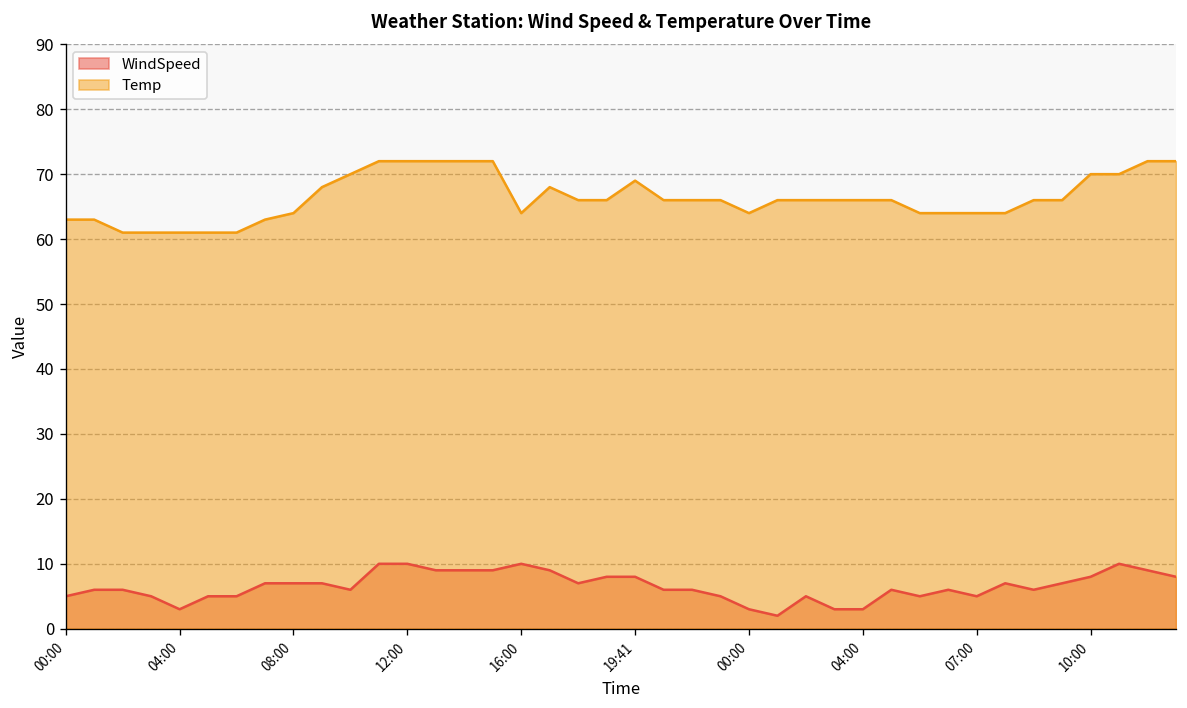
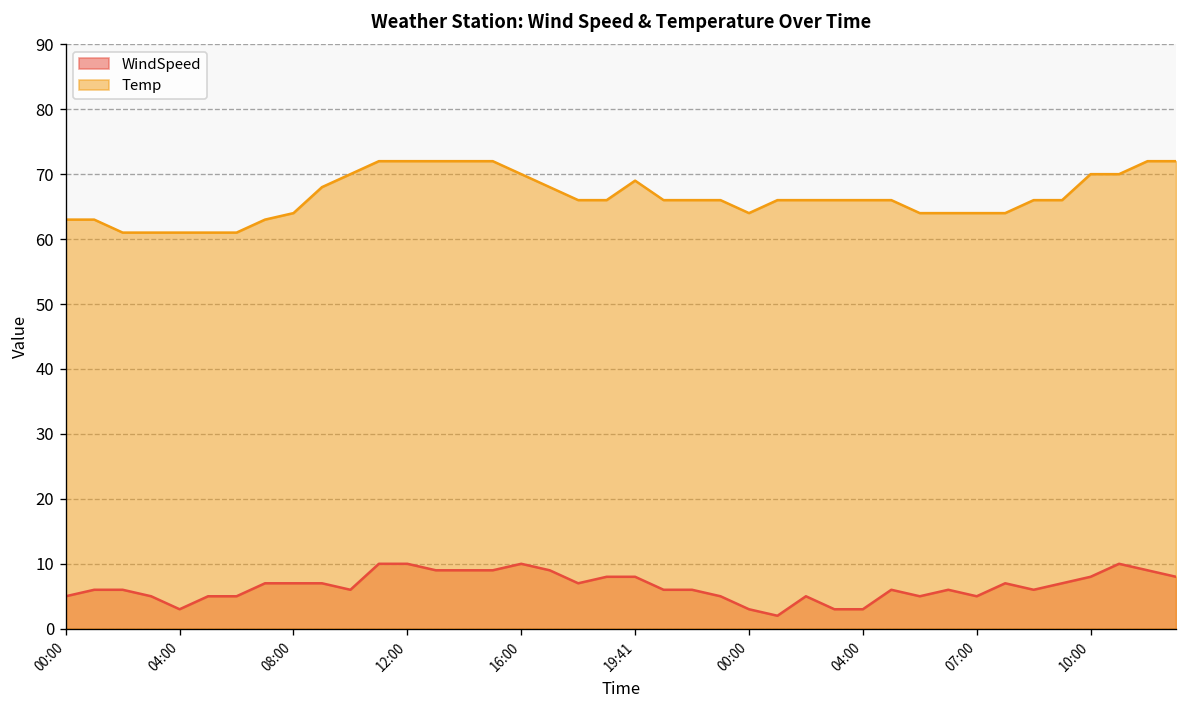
Temp, 16:00: 64 -> 70
